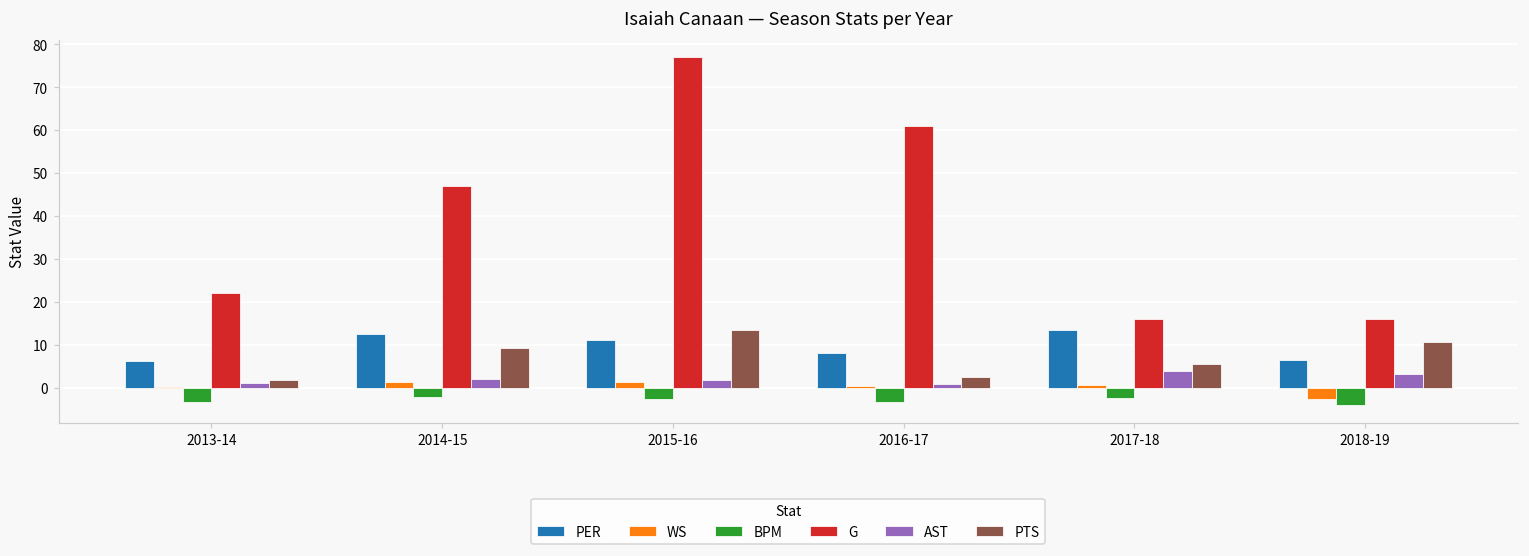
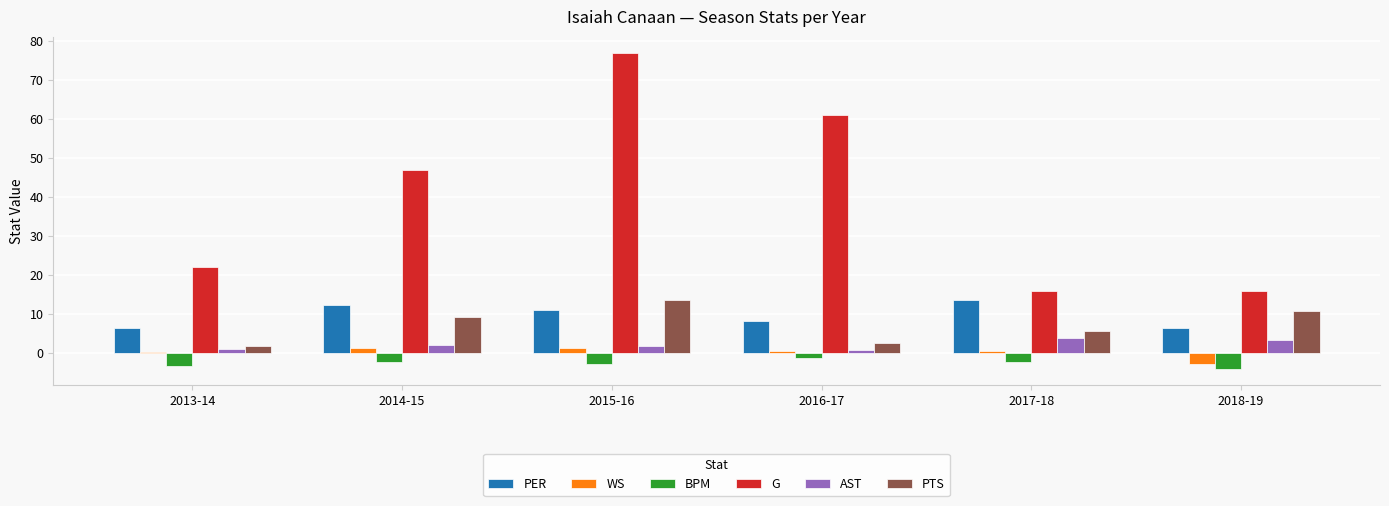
BPM, 2016-17: -3 -> -1
